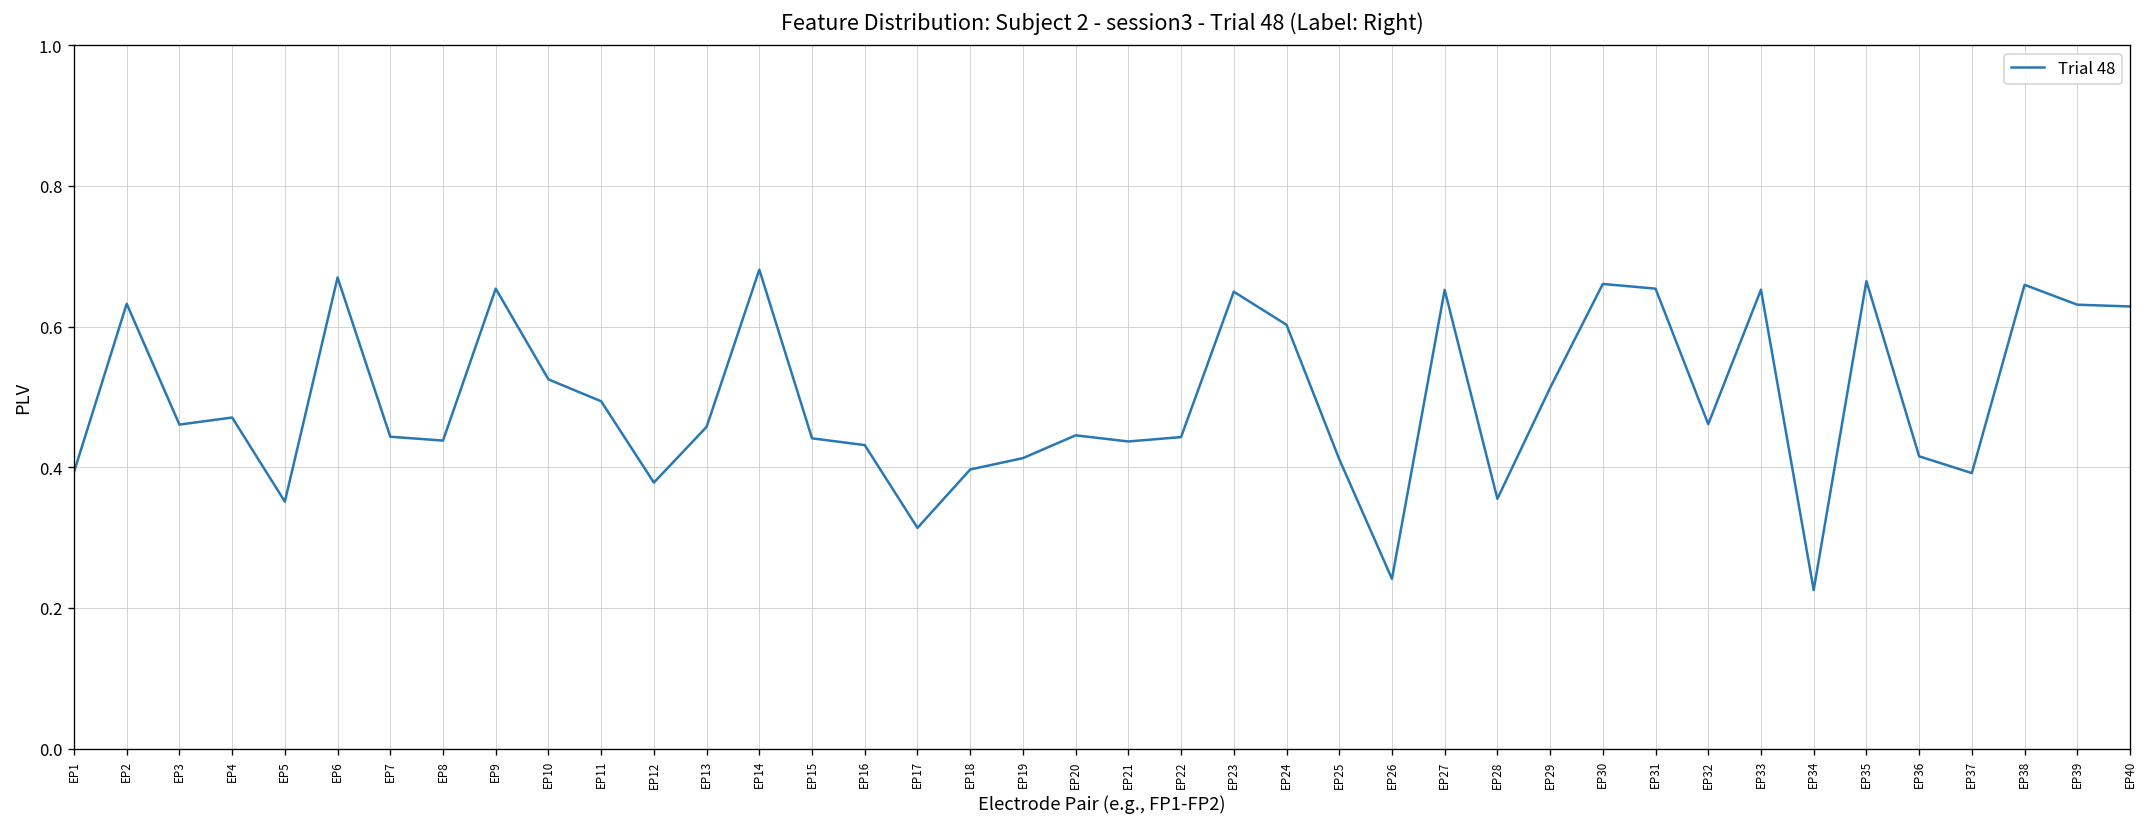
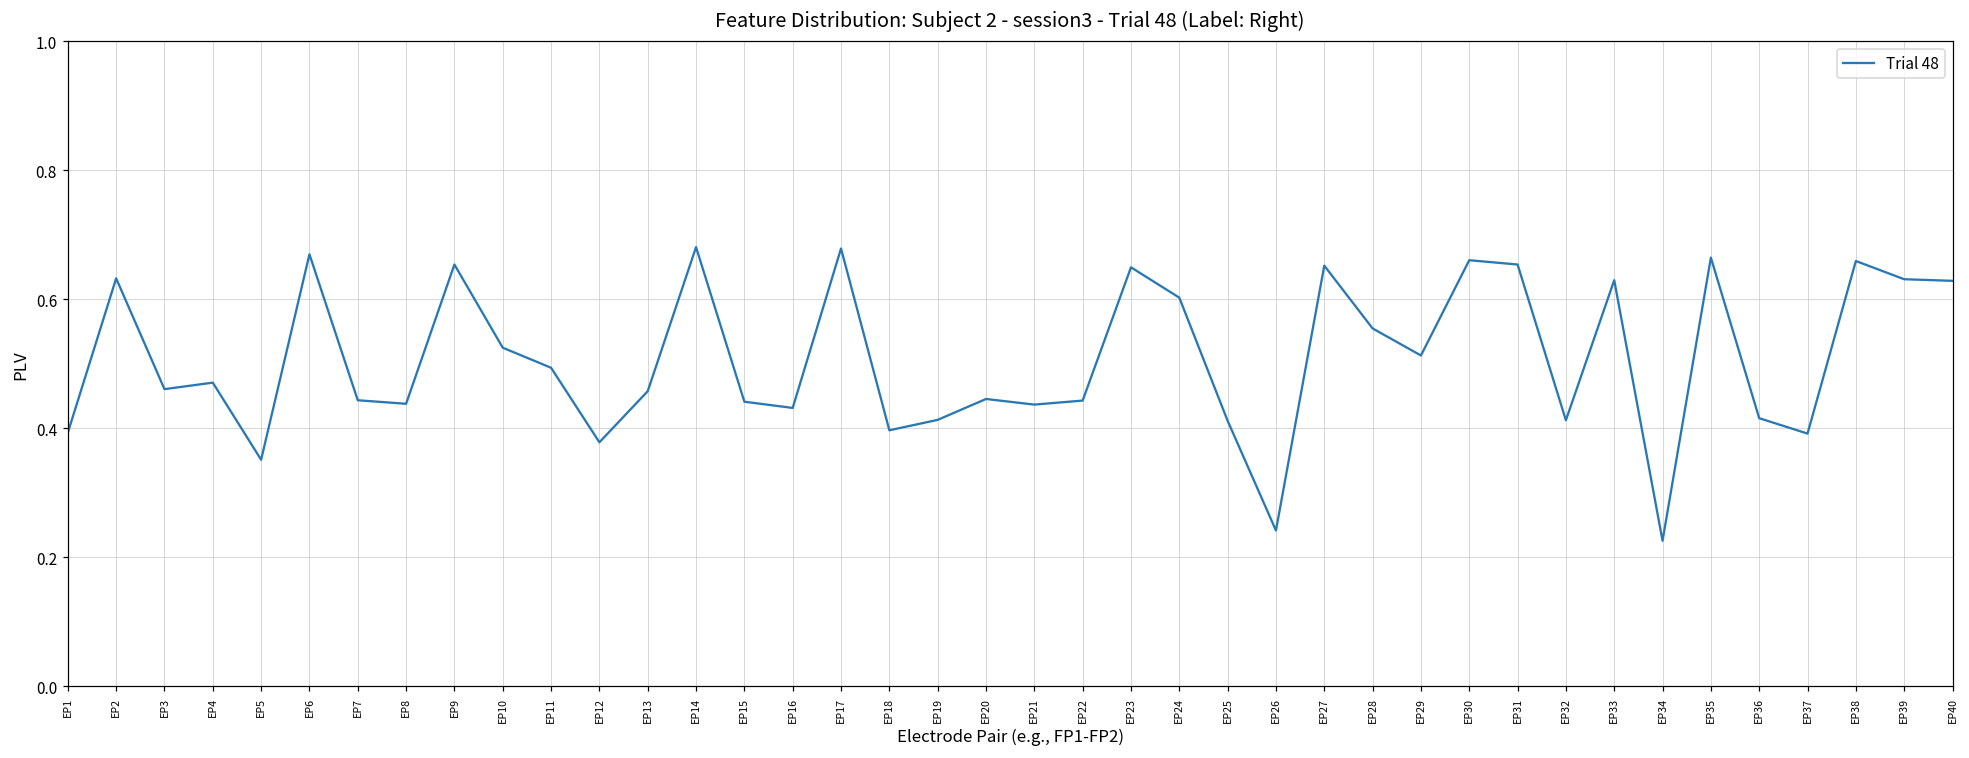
EP17: 0.31 -> 0.68
EP28: 0.36 -> 0.55
EP32: 0.46 -> 0.41
EP33: 0.65 -> 0.63
